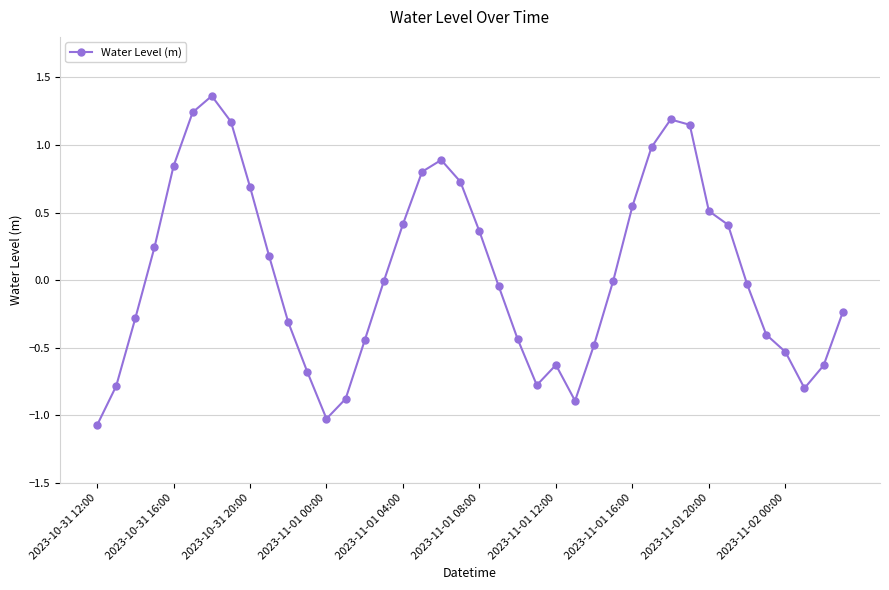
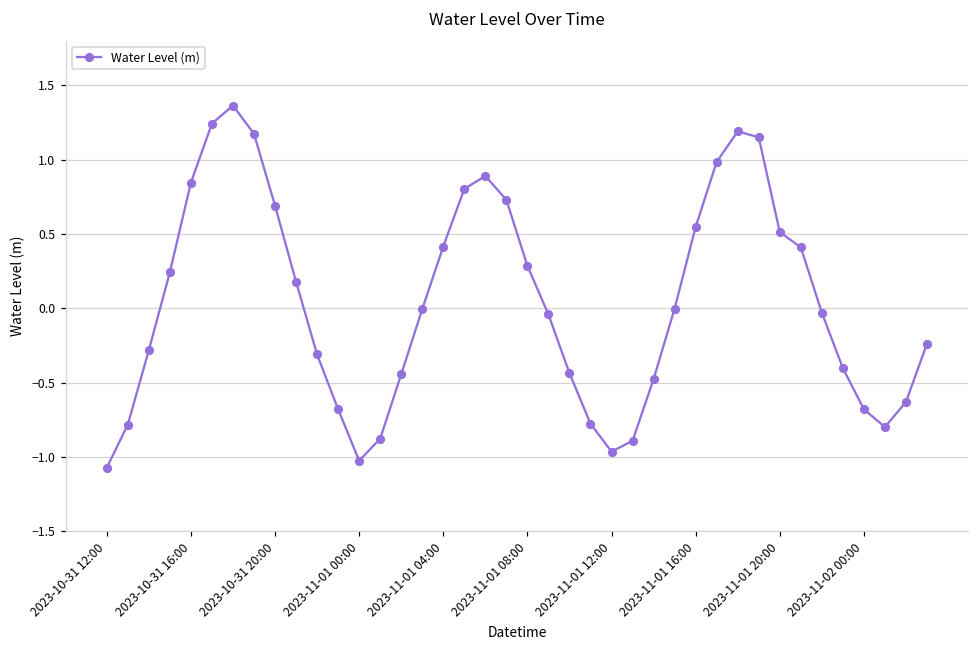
2023-11-01 08:00: 0.36 -> 0.29
2023-11-01 12:00: -0.63 -> -0.96
2023-11-02 00:00: -0.53 -> -0.68
